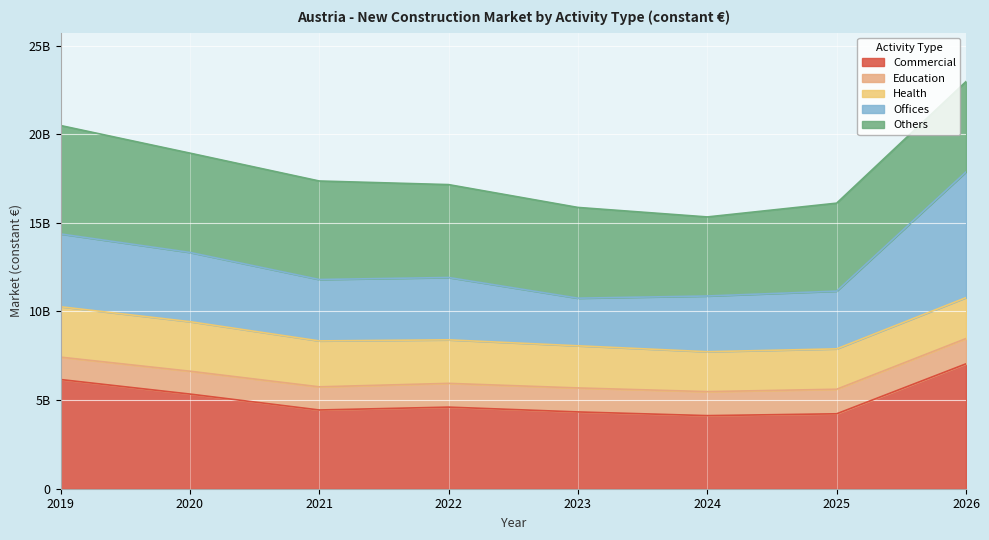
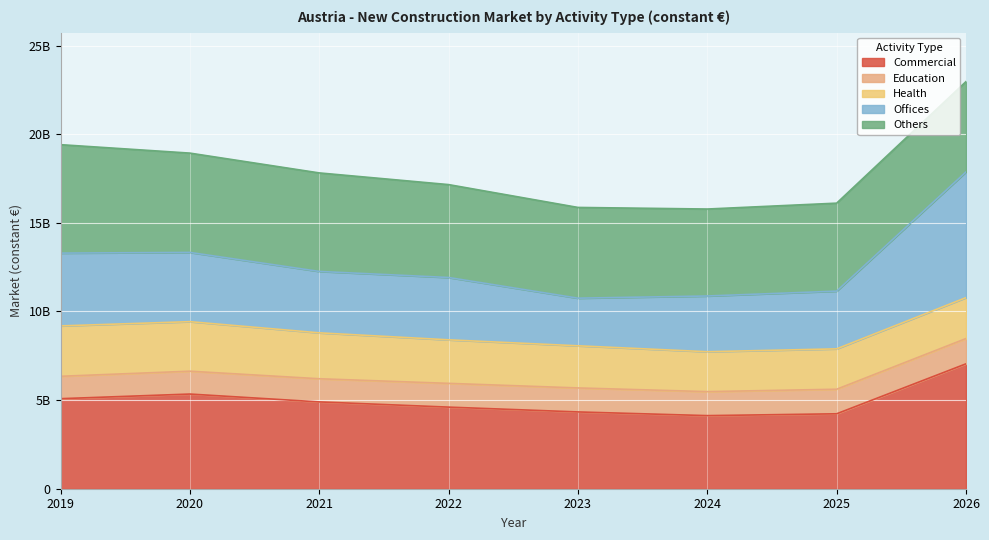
Commercial, 2019: 6200000000 -> 5100000000
Commercial, 2021: 4400000000 -> 4900000000
Others, 2024: 4500000000 -> 4900000000
